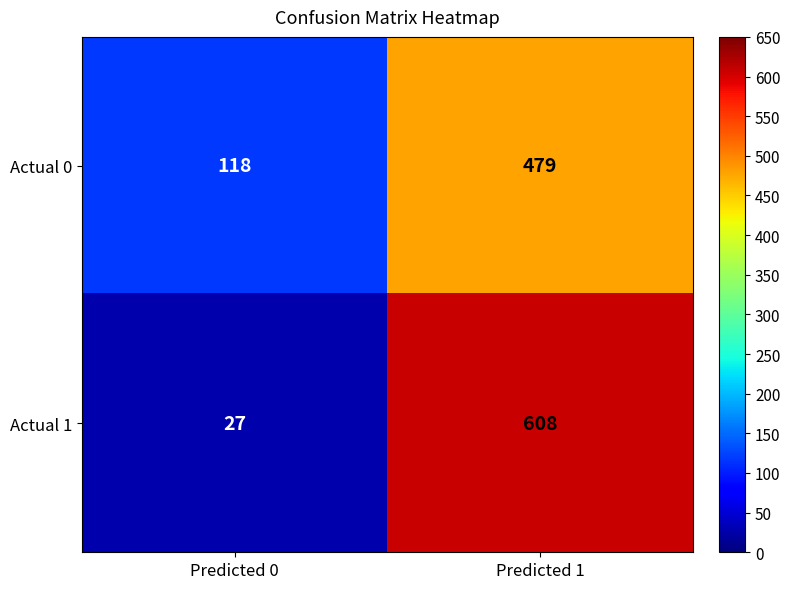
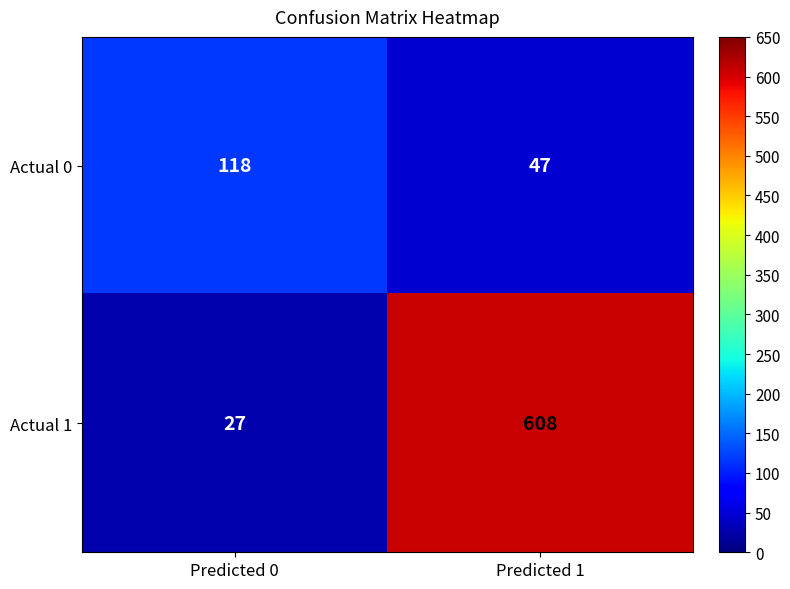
Actual 0, Predicted 1: 479 -> 47
